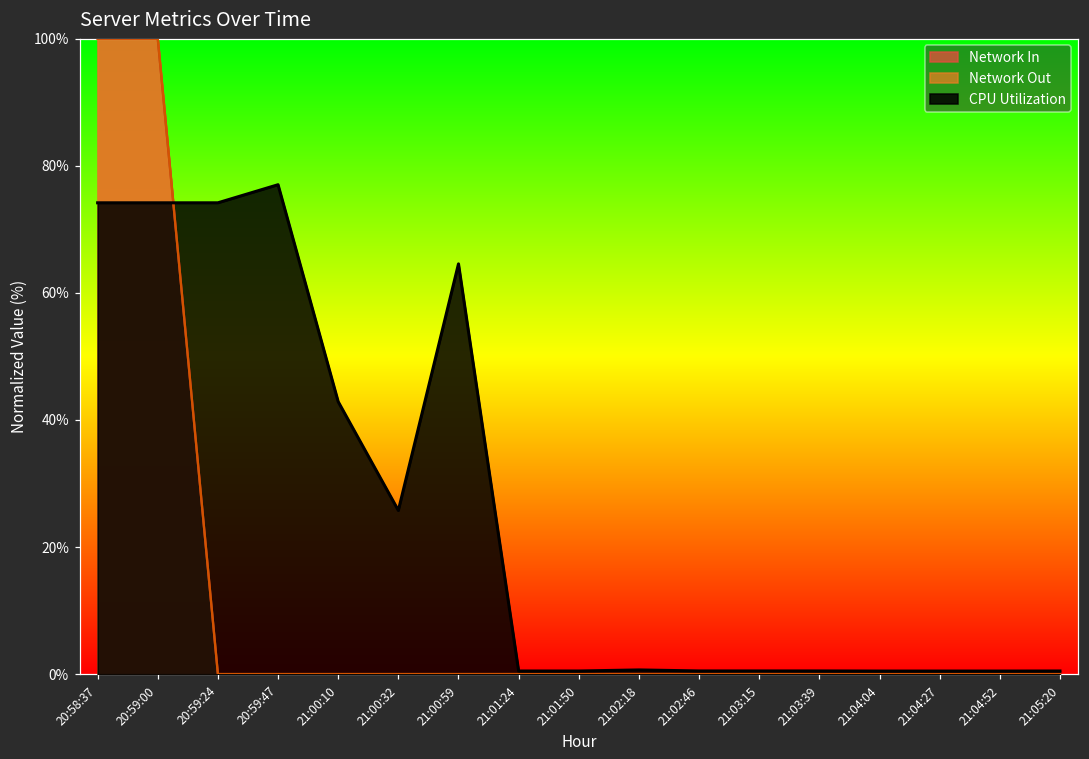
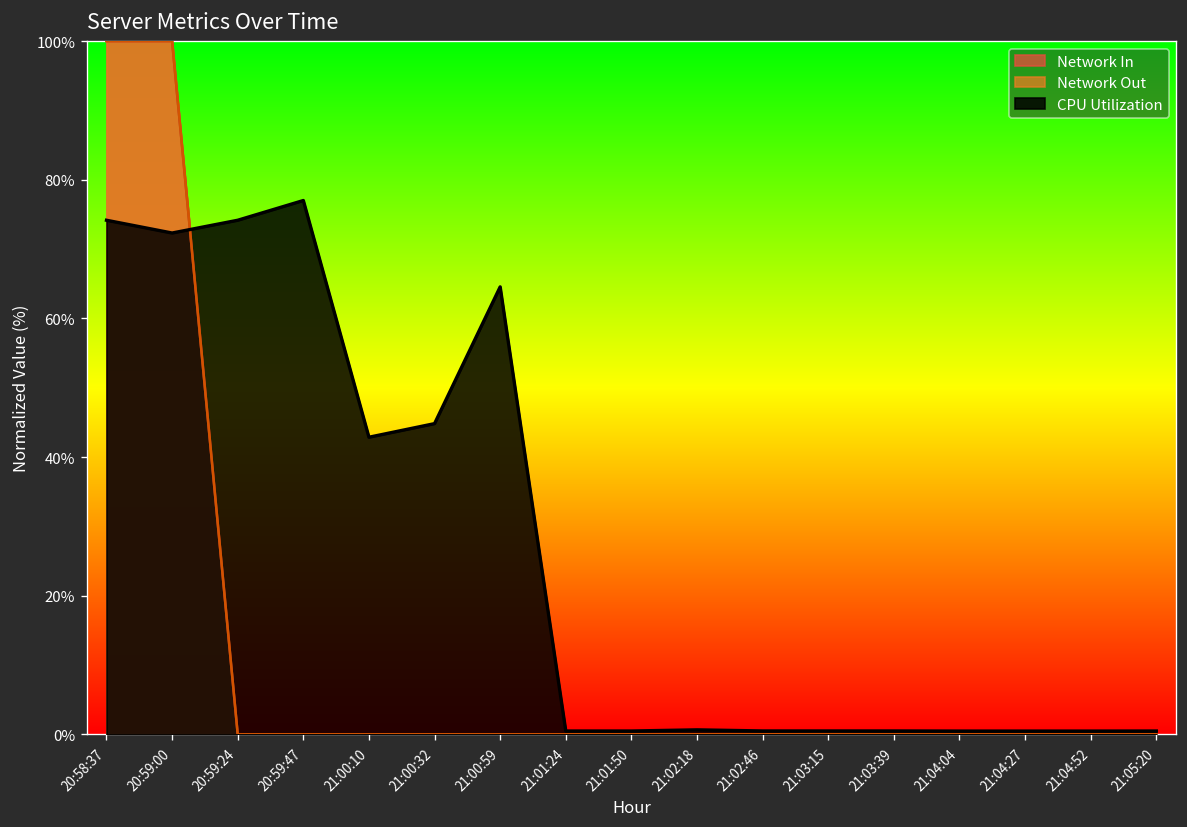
CPU Utilization, 20:59:00: 74% -> 72%
CPU Utilization, 21:00:32: 26% -> 45%
